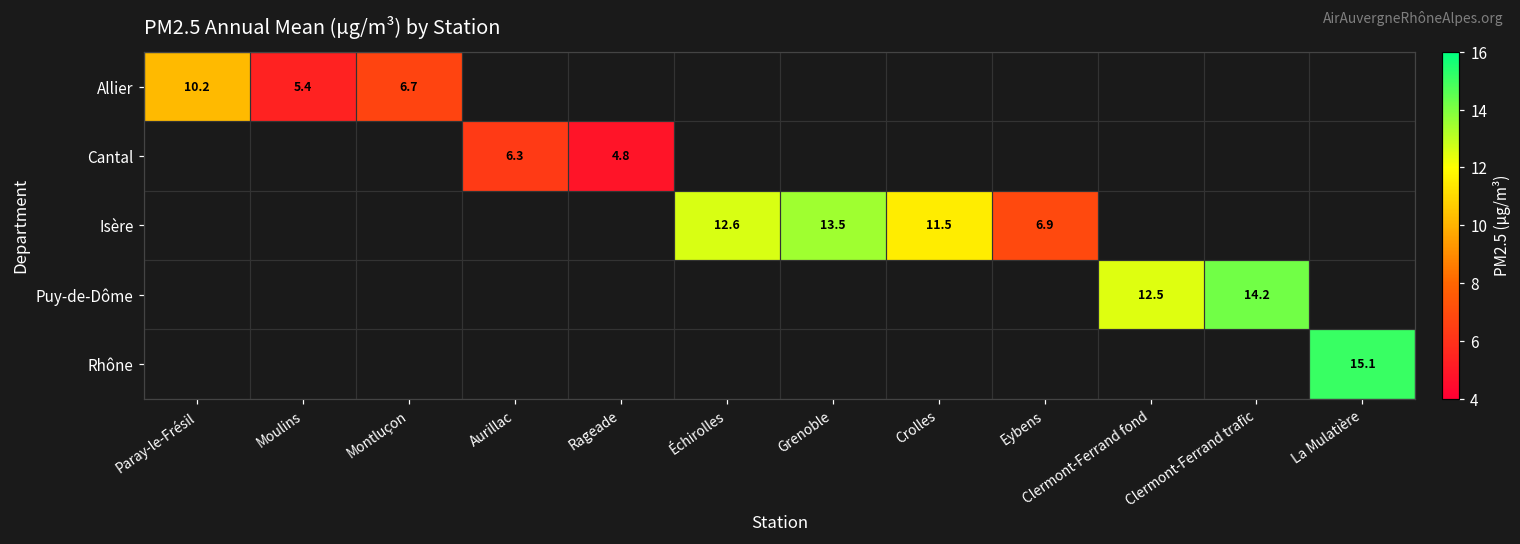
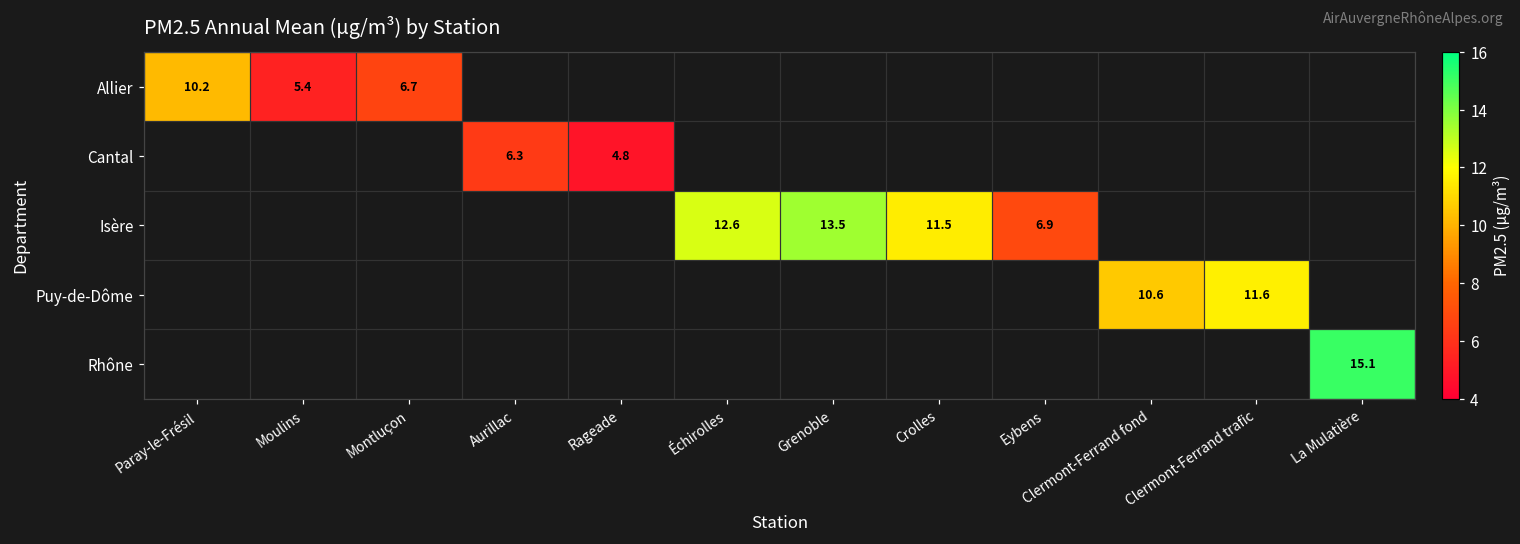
Puy-de-Dôme, Clermont-Ferrand fond: 12.5 -> 10.6
Puy-de-Dôme, Clermont-Ferrand trafic: 14.2 -> 11.6
